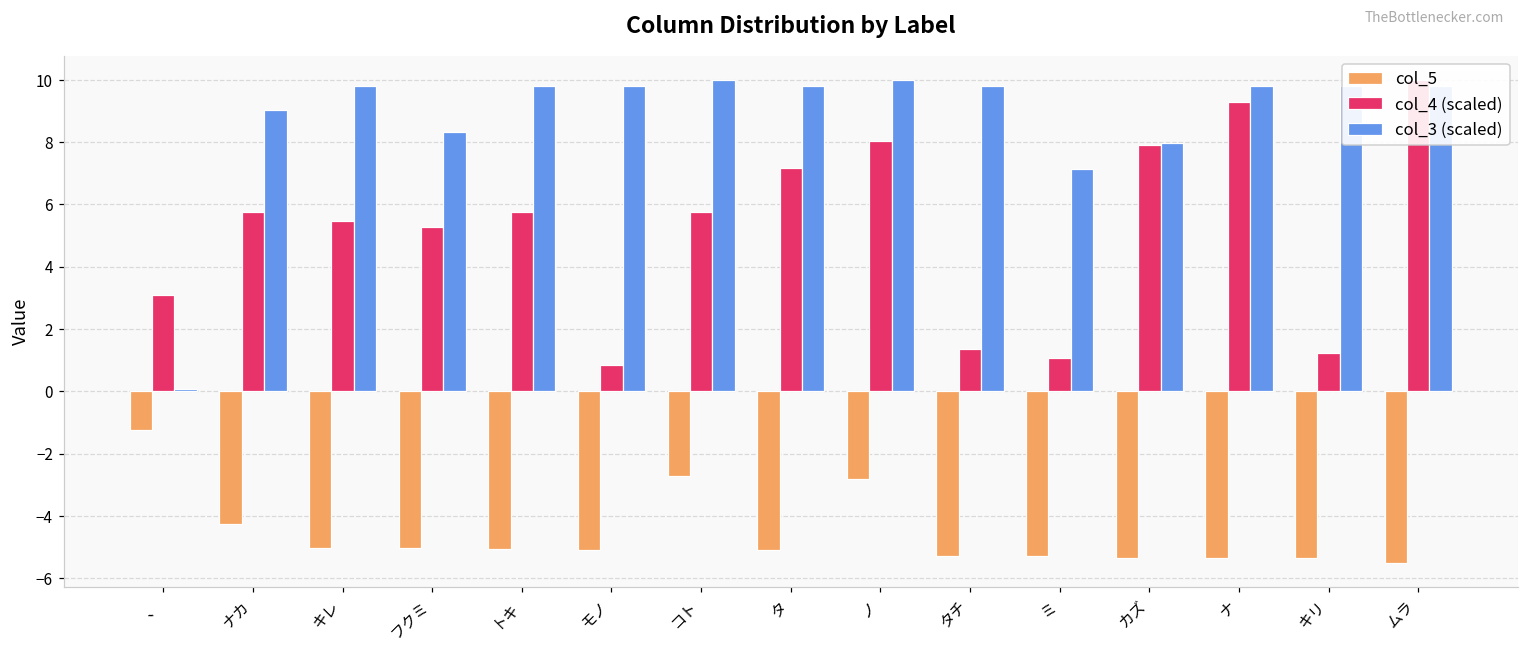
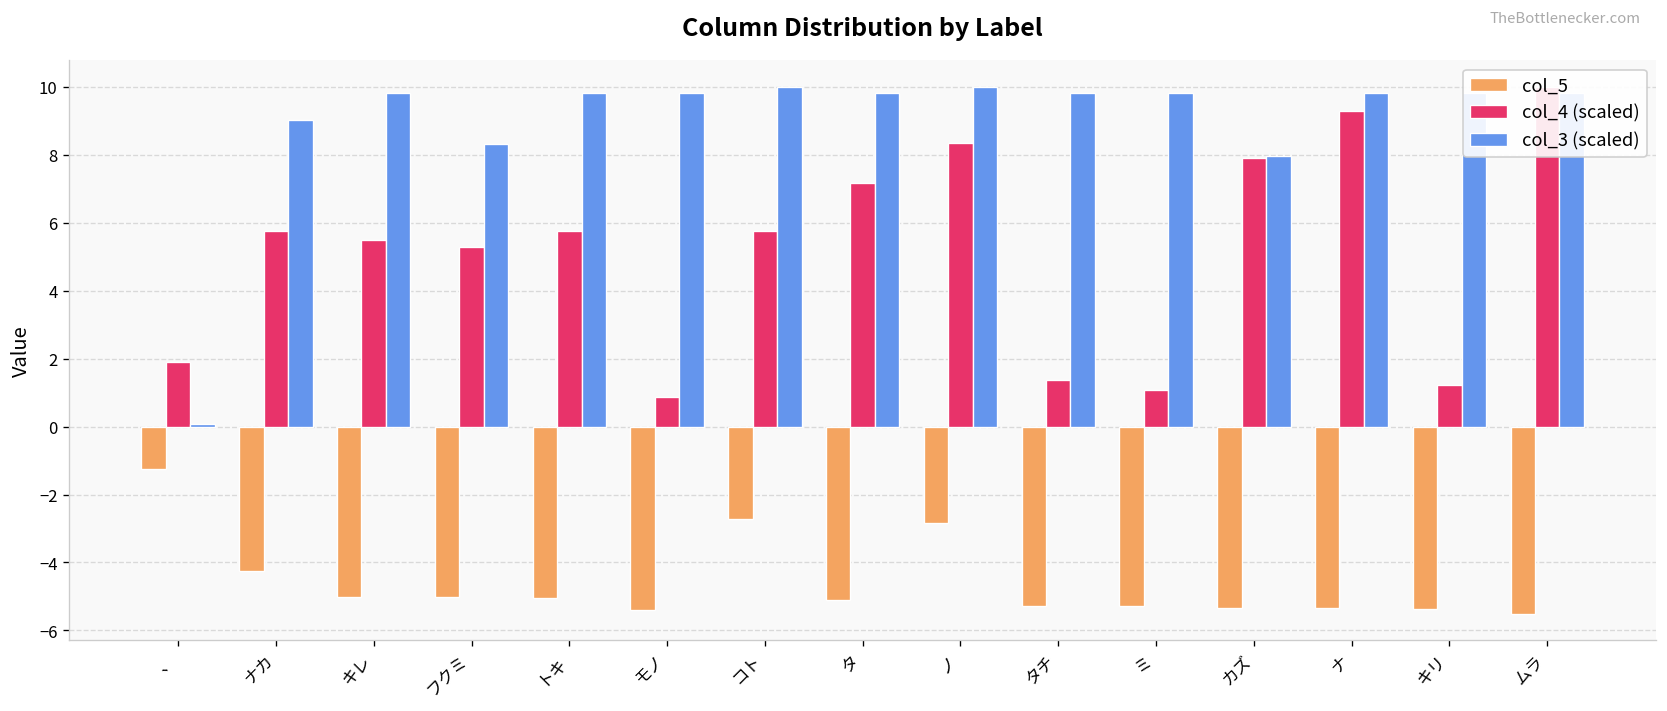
col_4 (scaled), 、: 3.1 -> 1.9
col_5, モノ: -5.1 -> -5.4
col_4 (scaled), ノ: 8.0 -> 8.3
col_3 (scaled), ミ: 7.1 -> 9.8
